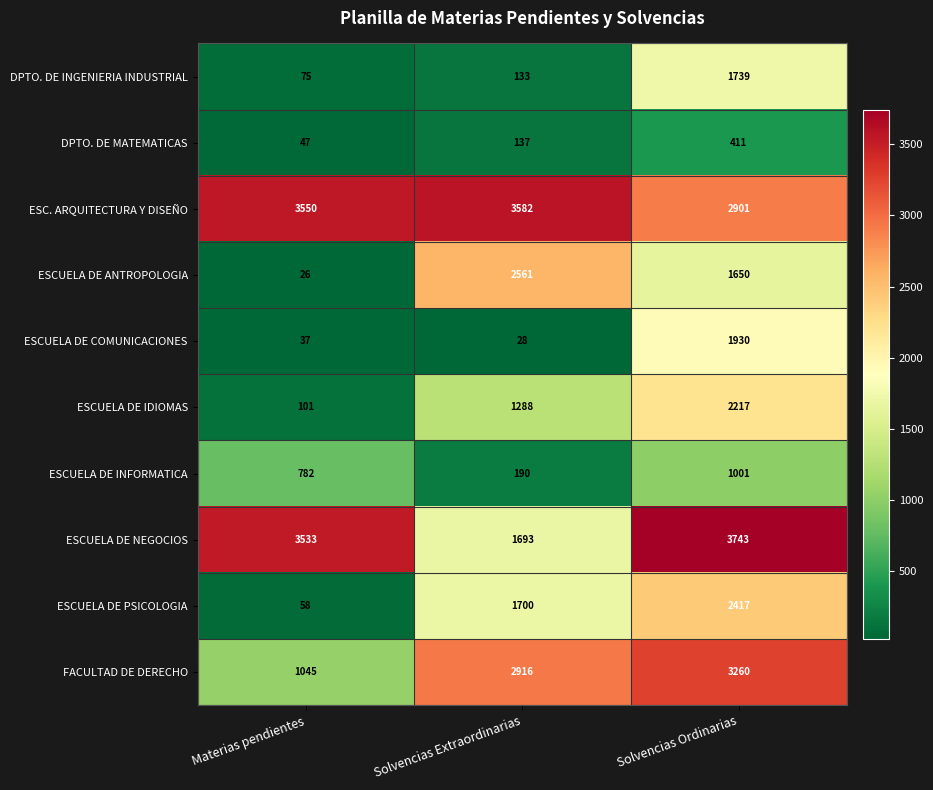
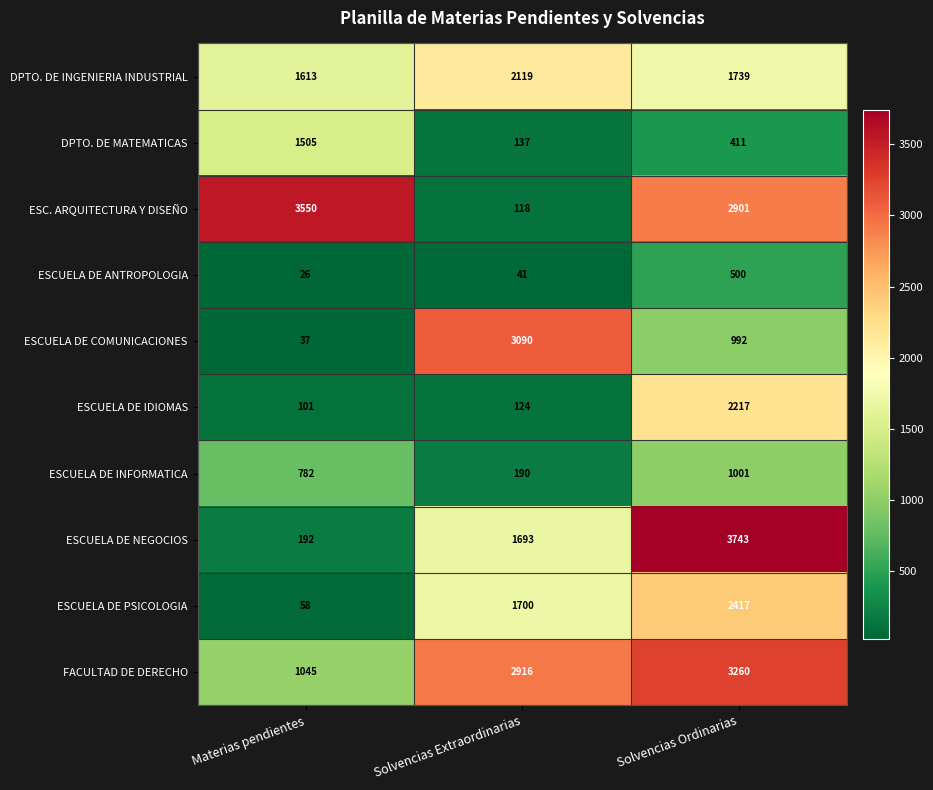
DPTO. DE INGENIERIA INDUSTRIAL, Materias pendientes: 75 -> 1613
DPTO. DE INGENIERIA INDUSTRIAL, Solvencias Extraordinarias: 133 -> 2119
DPTO. DE MATEMATICAS, Materias pendientes: 47 -> 1505
ESC. ARQUITECTURA Y DISEÑO, Solvencias Extraordinarias: 3582 -> 118
ESCUELA DE ANTROPOLOGIA, Solvencias Extraordinarias: 2561 -> 41
ESCUELA DE ANTROPOLOGIA, Solvencias Ordinarias: 1650 -> 500
ESCUELA DE COMUNICACIONES, Solvencias Extraordinarias: 28 -> 3090
ESCUELA DE COMUNICACIONES, Solvencias Ordinarias: 1930 -> 992
ESCUELA DE IDIOMAS, Solvencias Extraordinarias: 1288 -> 124
ESCUELA DE NEGOCIOS, Materias pendientes: 3533 -> 192
